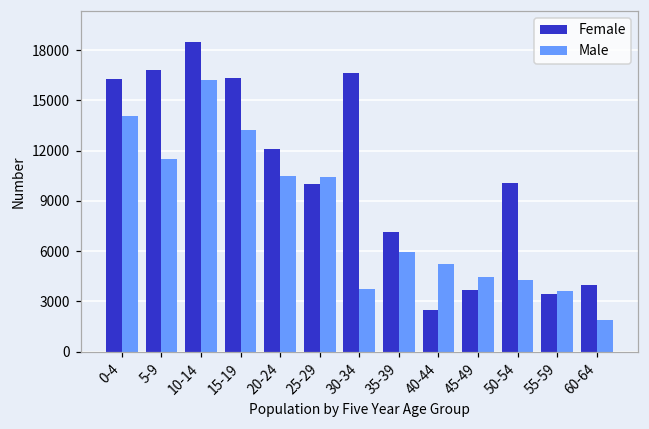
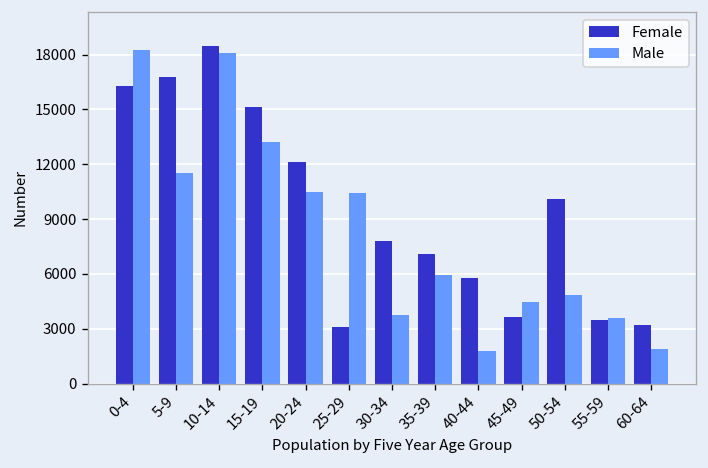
Male, 0-4: 14100 -> 18300
Male, 10-14: 16200 -> 18100
Female, 15-19: 16300 -> 15100
Female, 25-29: 10000 -> 3100
Female, 30-34: 16600 -> 7800
Female, 40-44: 2500 -> 5800
Male, 40-44: 5200 -> 1800
Male, 50-54: 4300 -> 4800
Female, 60-64: 4000 -> 3200
